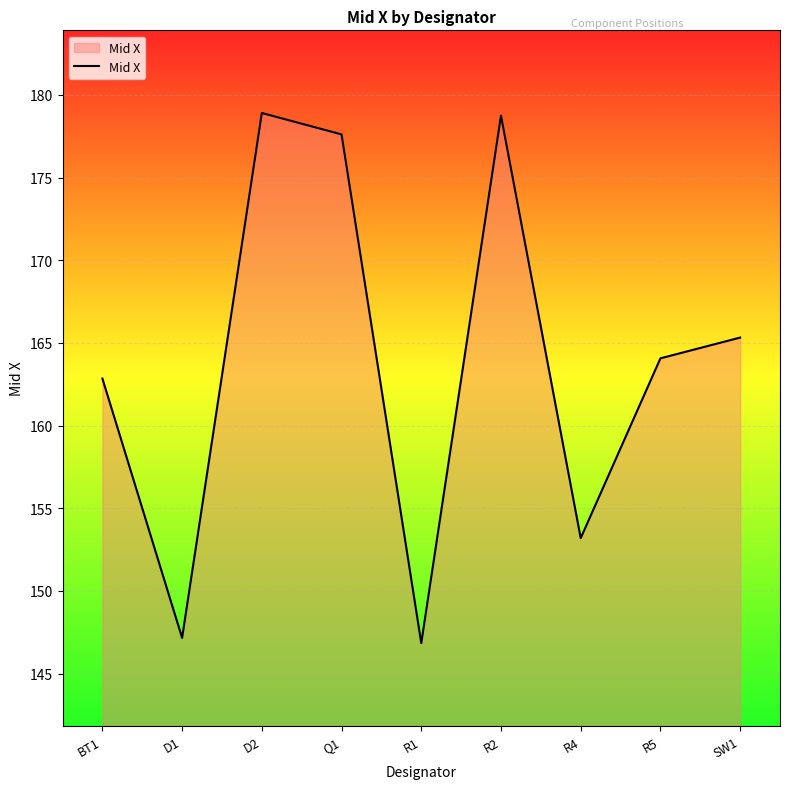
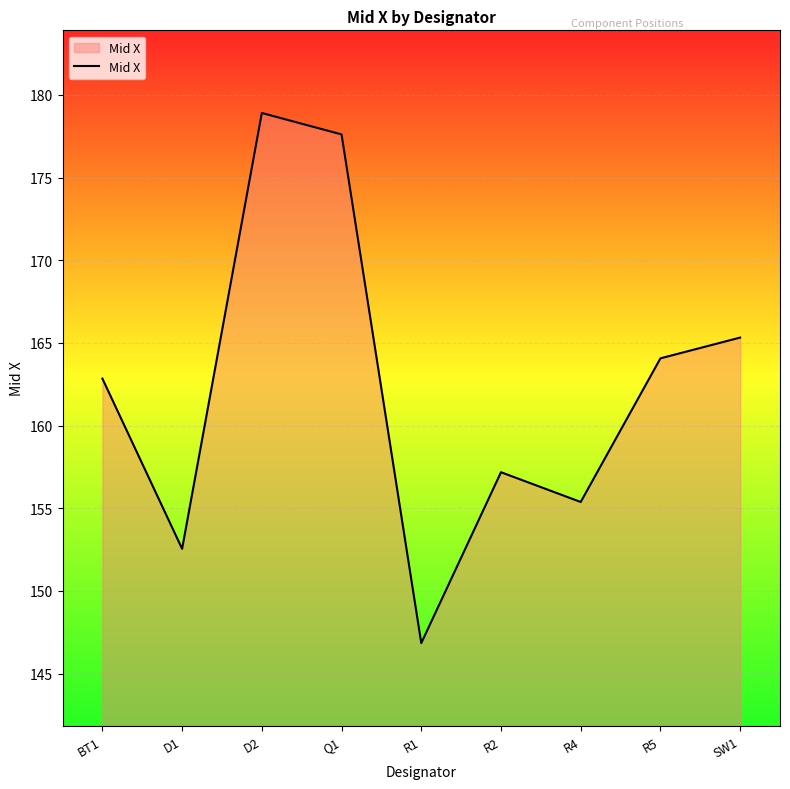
D1: 147.2 -> 152.5
R2: 178.8 -> 157.2
R4: 153.2 -> 155.4
